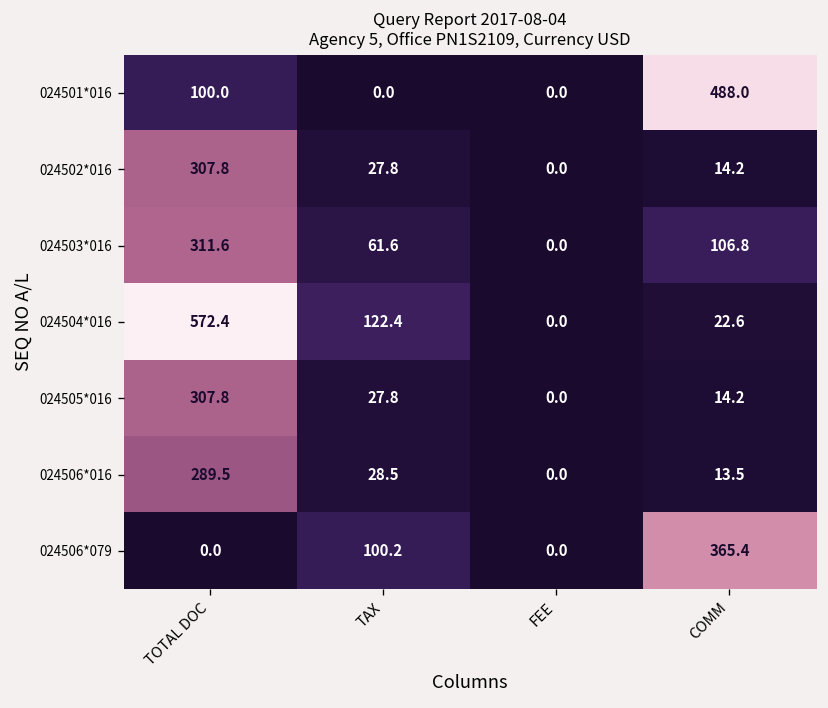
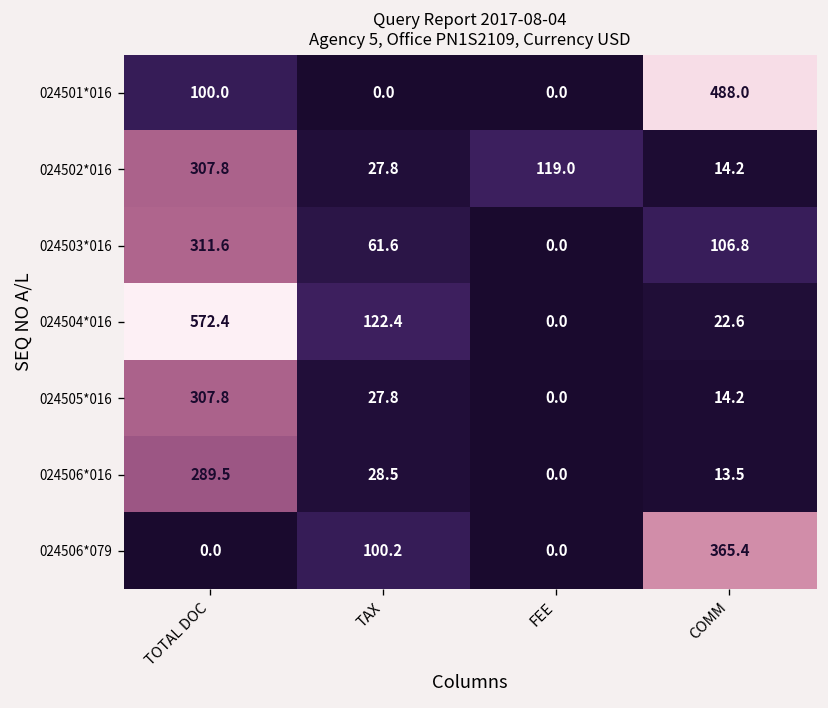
024502*016, FEE: 0.0 -> 119.0
